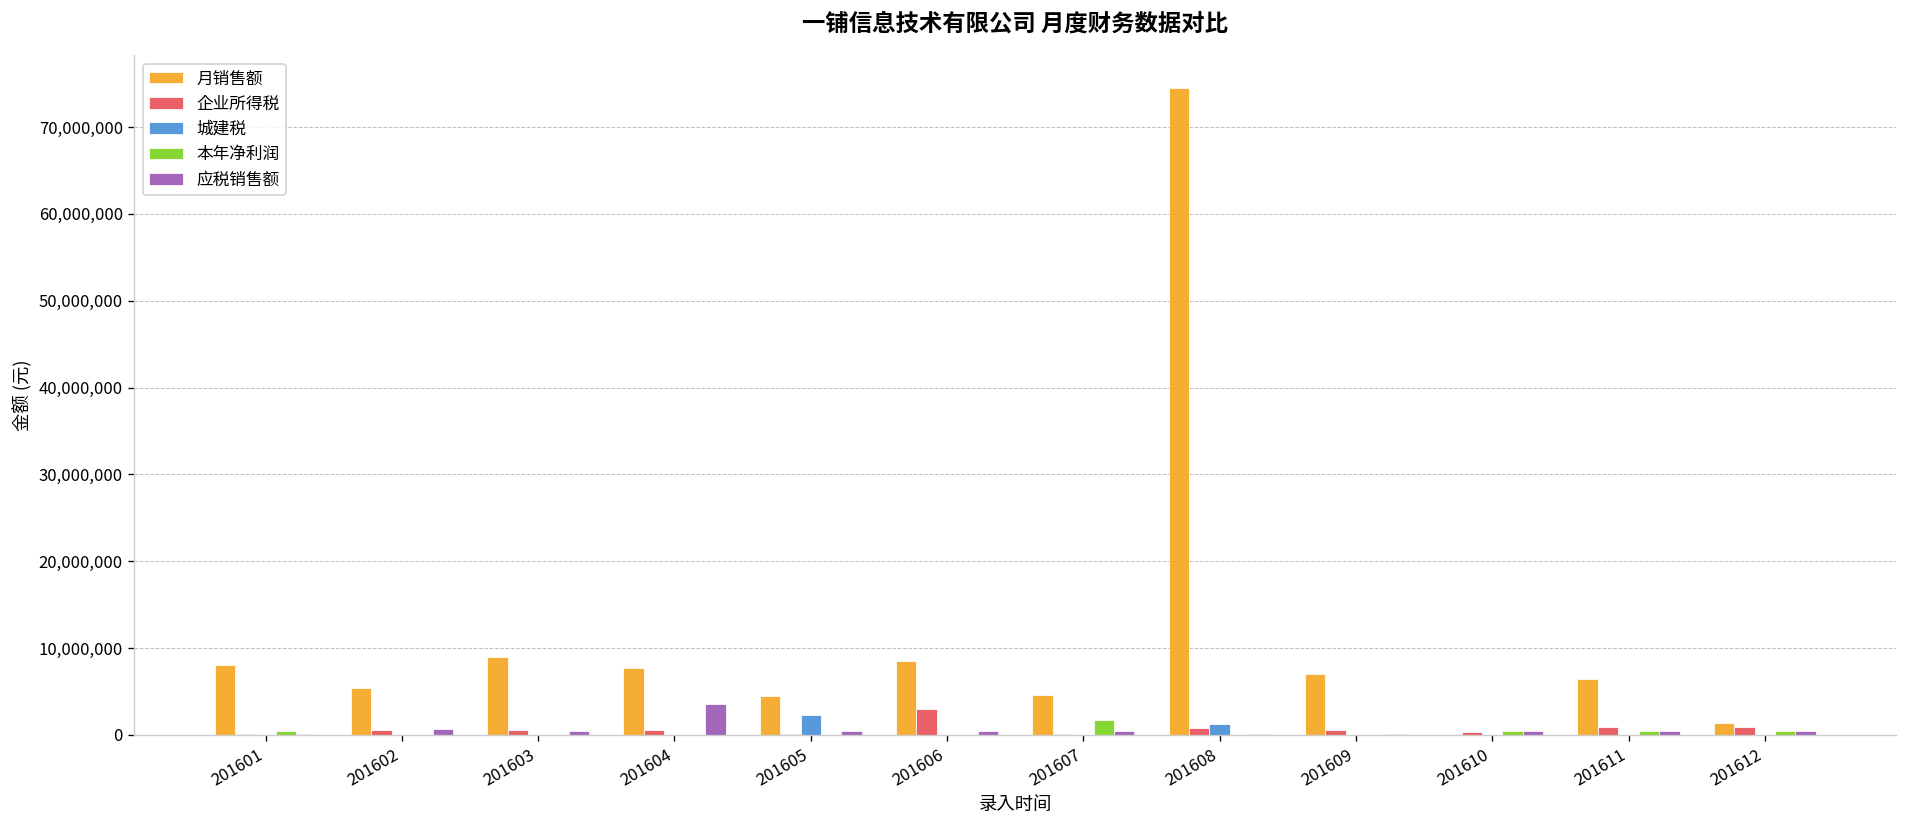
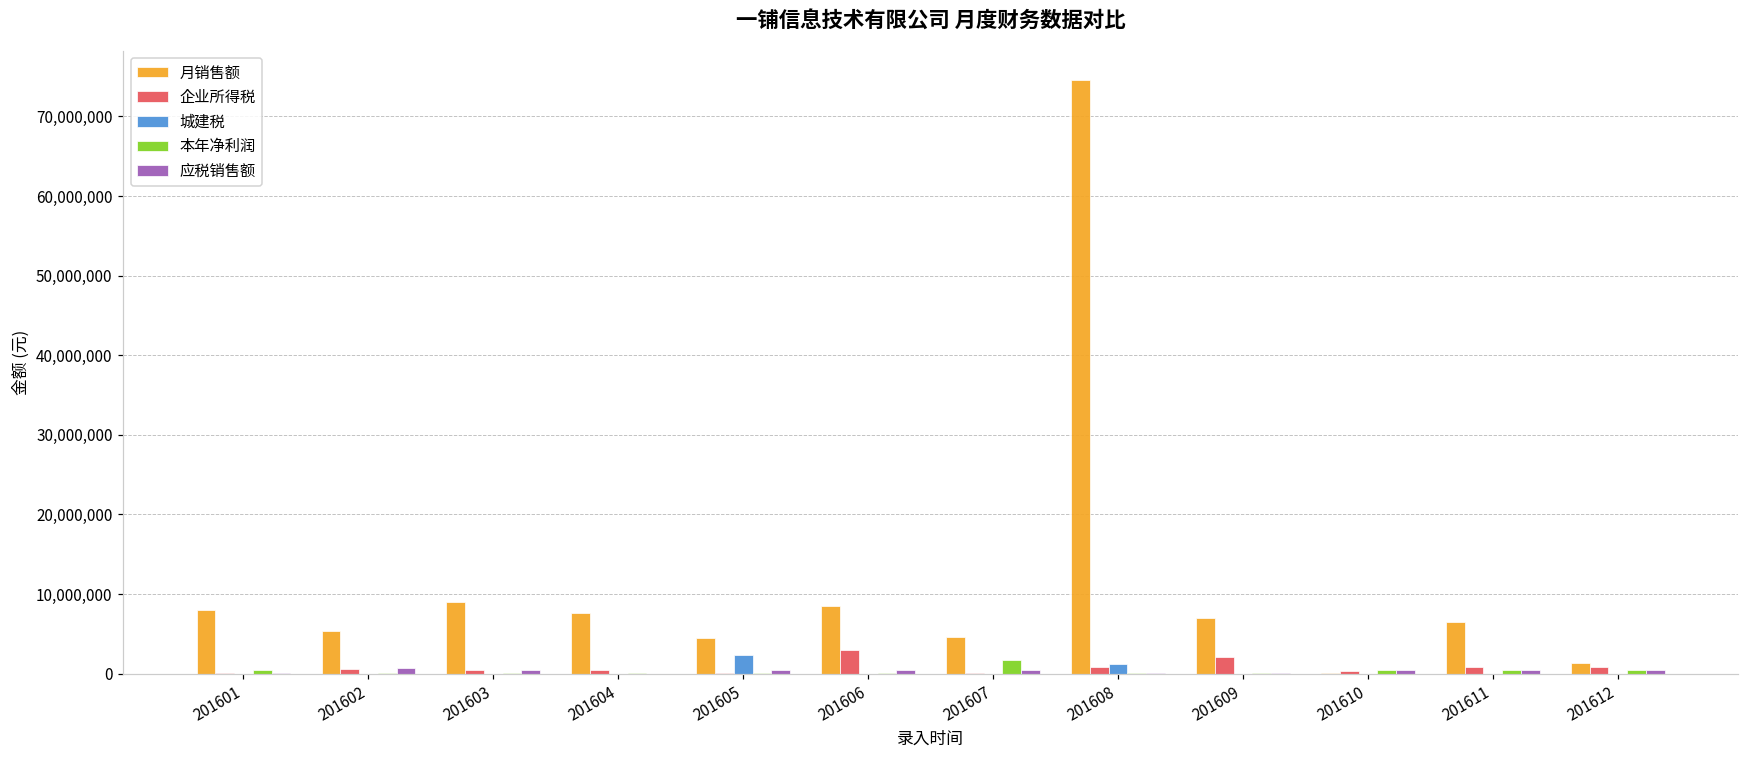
应税销售额, 201604: 4,000,000 -> 0
企业所得税, 201609: 1,000,000 -> 2,000,000
